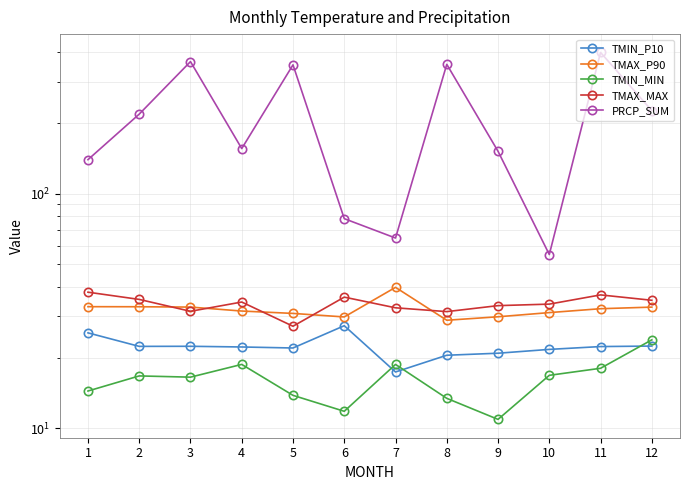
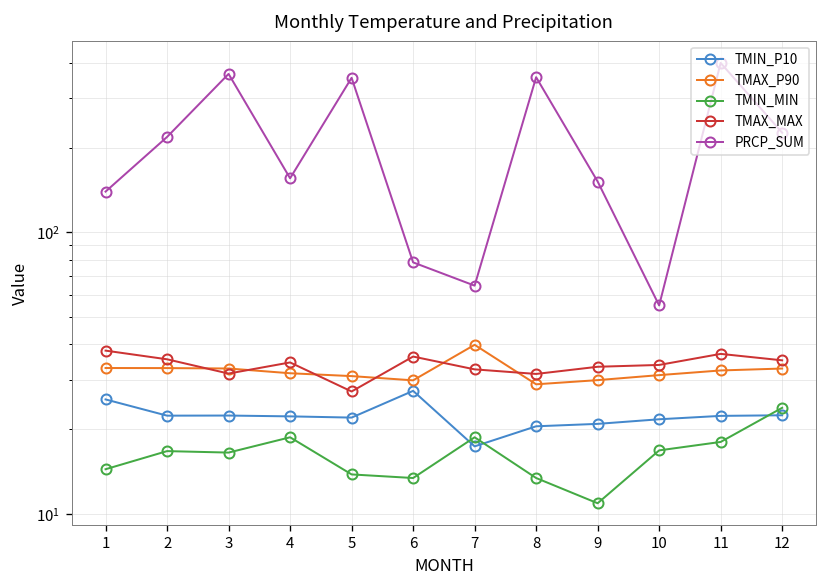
TMIN_MIN, 6: 12 -> 13
